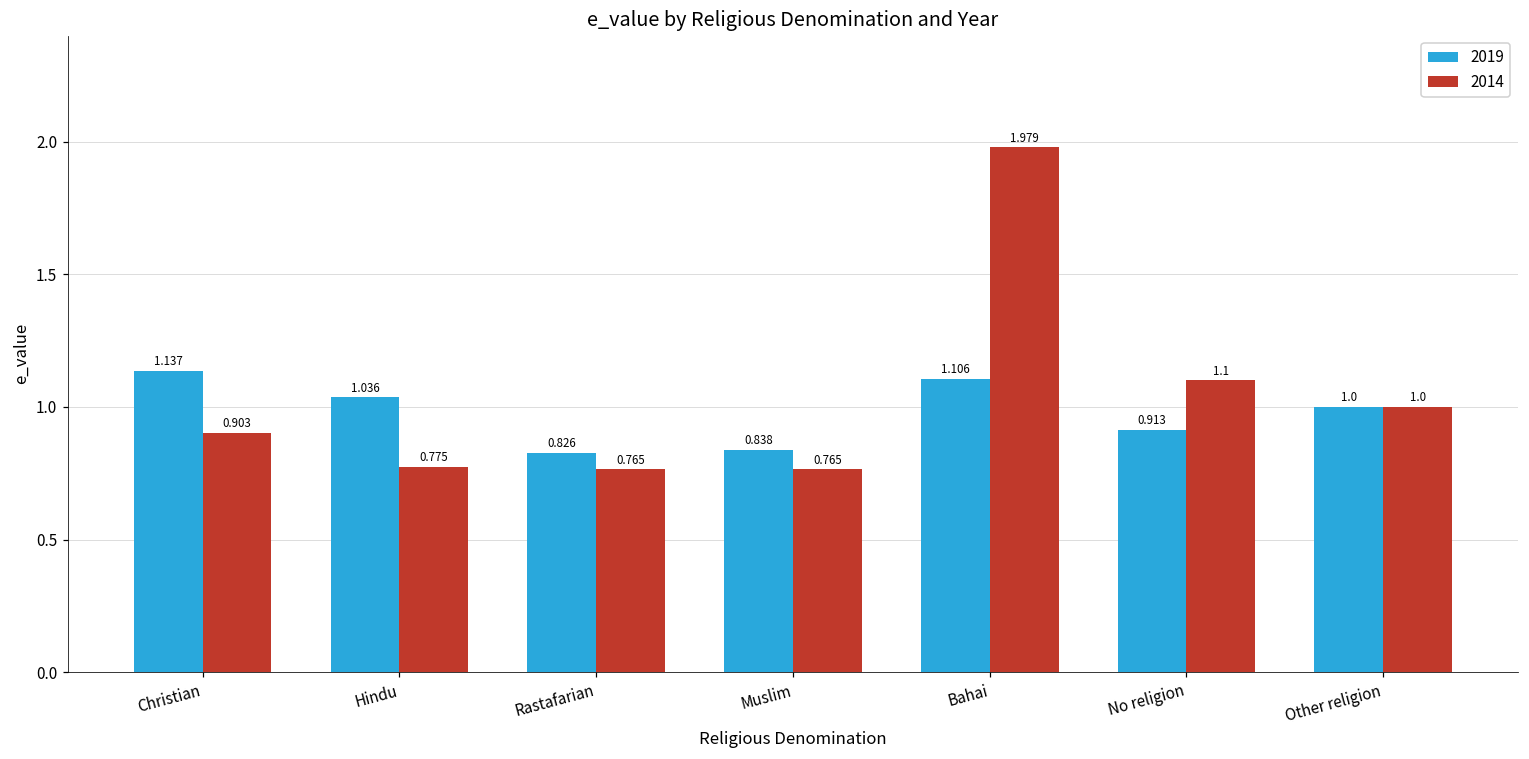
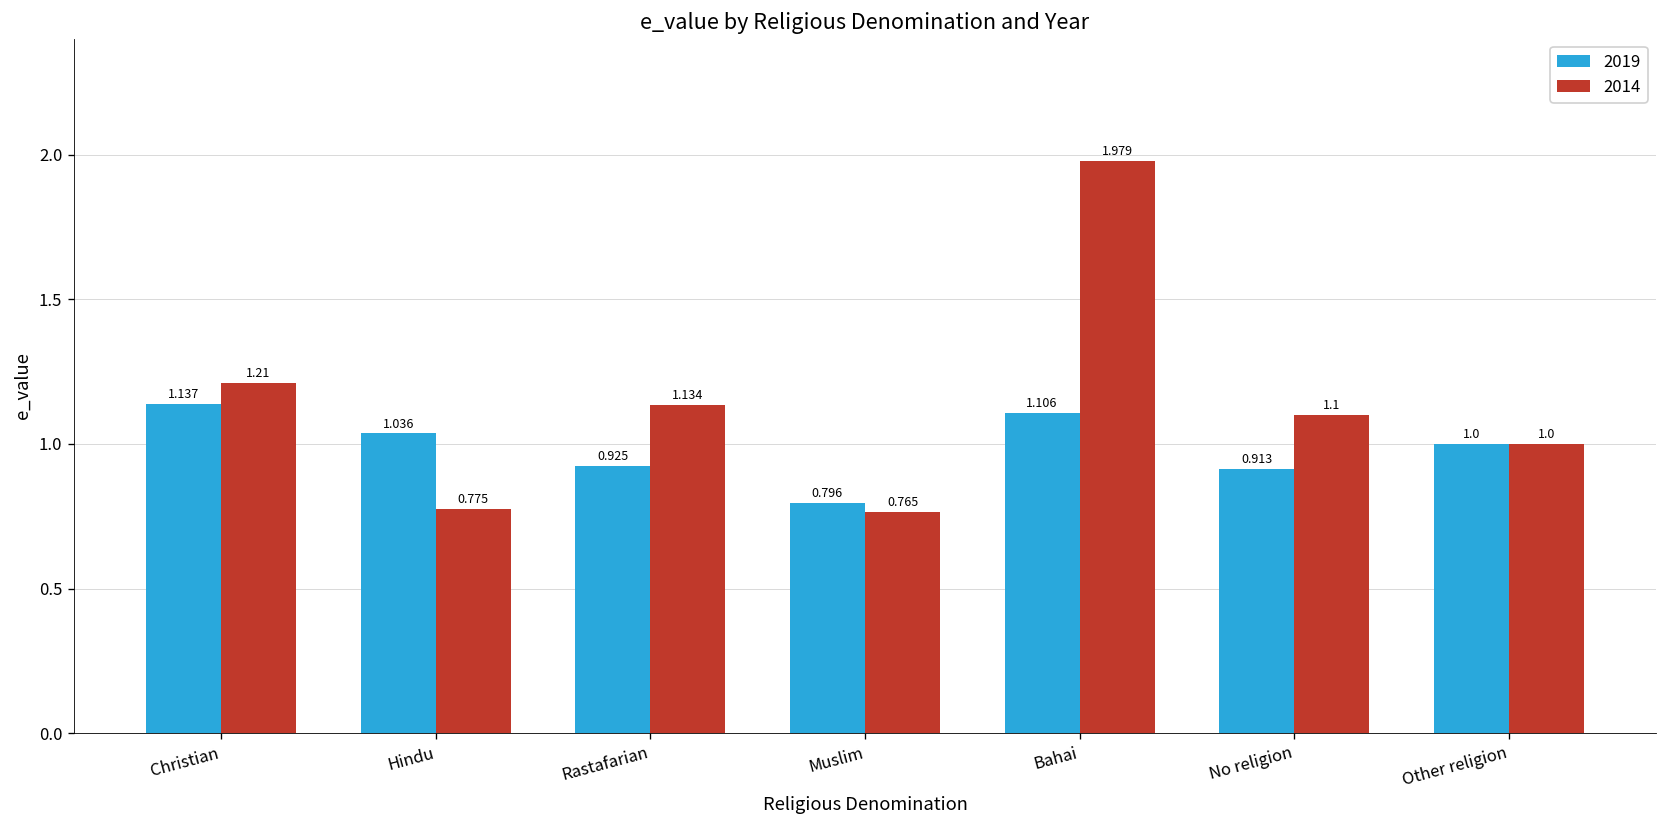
2014, Christian: 0.903 -> 1.21
2019, Rastafarian: 0.826 -> 0.925
2014, Rastafarian: 0.765 -> 1.134
2019, Muslim: 0.838 -> 0.796
